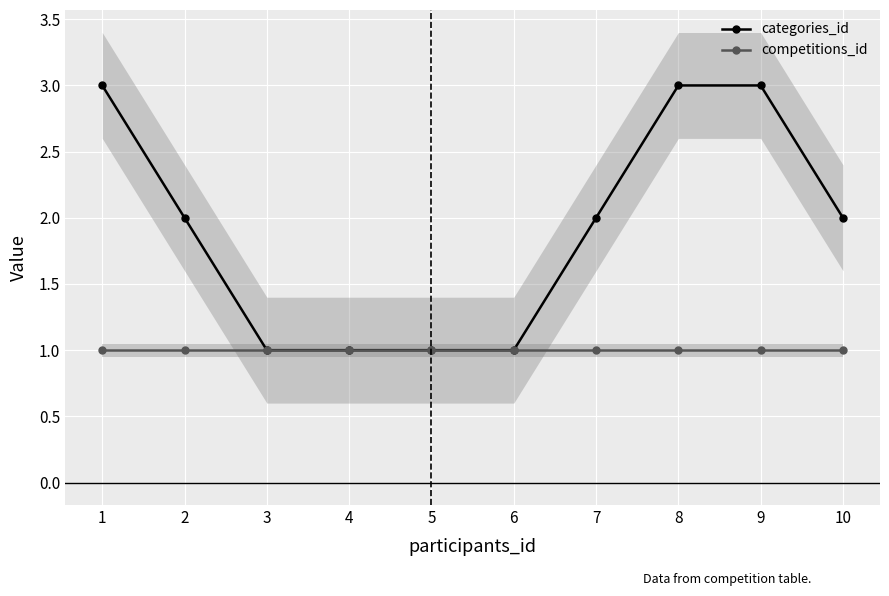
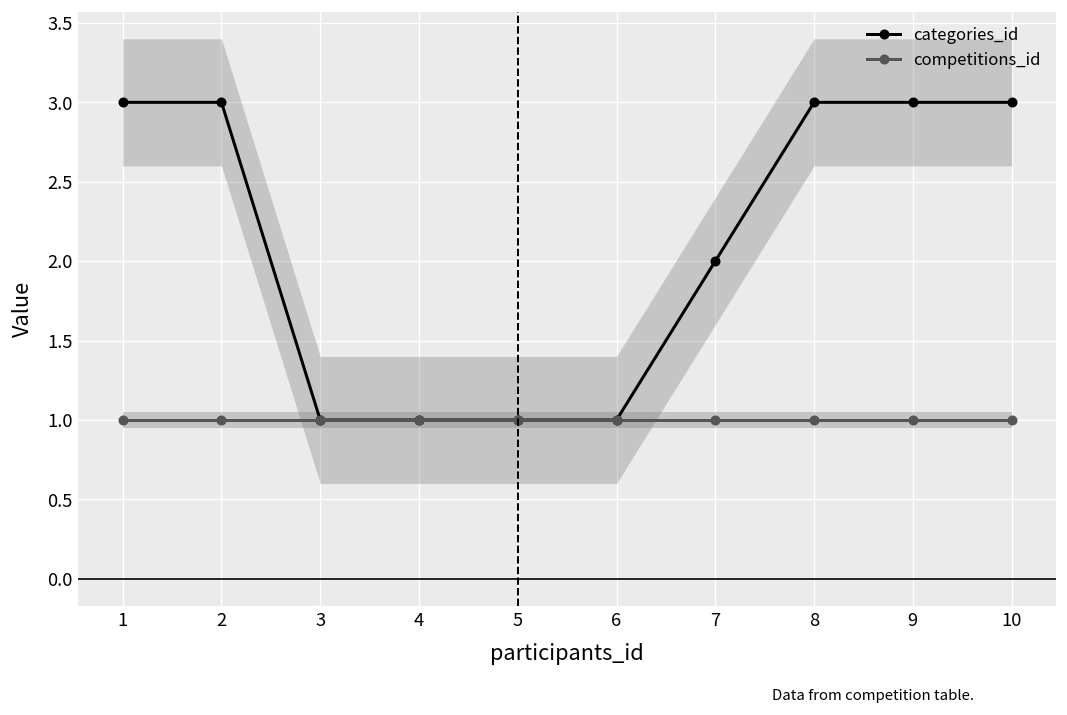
categories_id, 2: 2 -> 3
categories_id, 10: 2 -> 3
